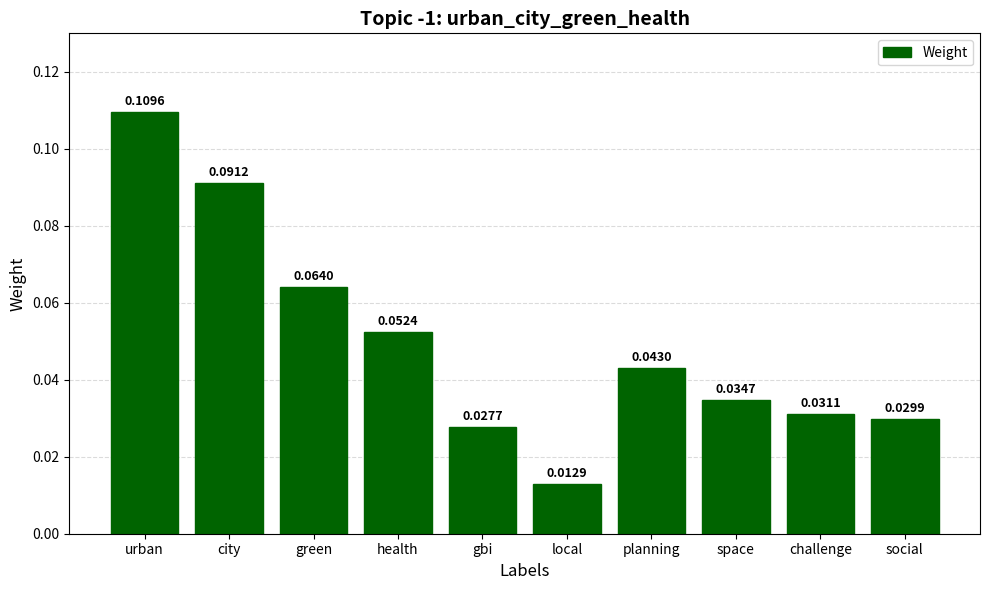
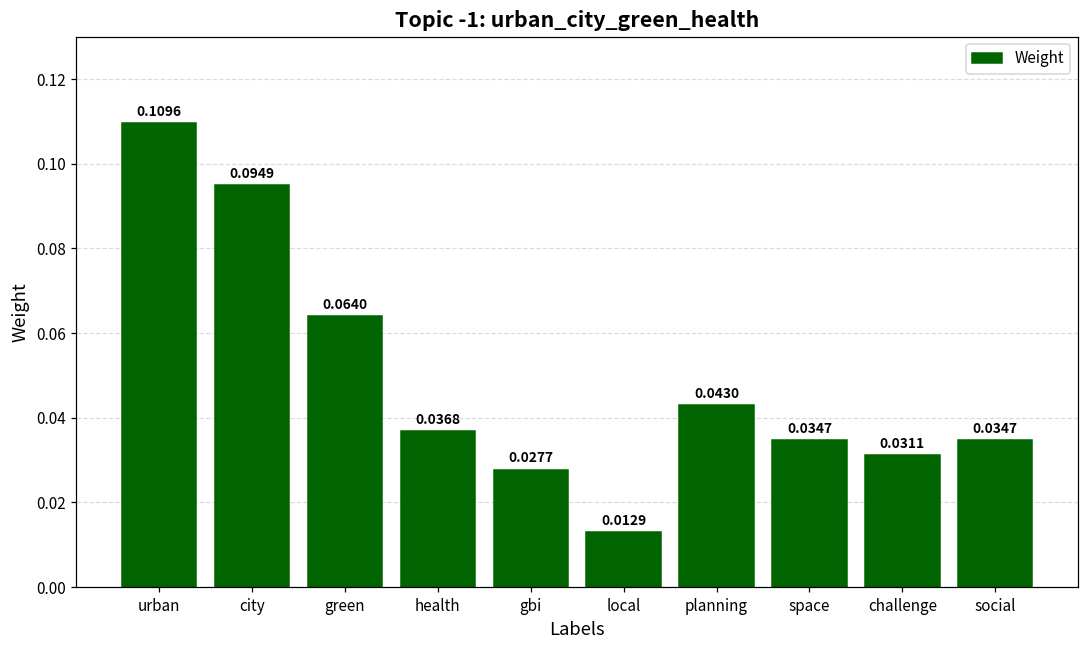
city: 0.0912 -> 0.0949
health: 0.0524 -> 0.0368
social: 0.0299 -> 0.0347
